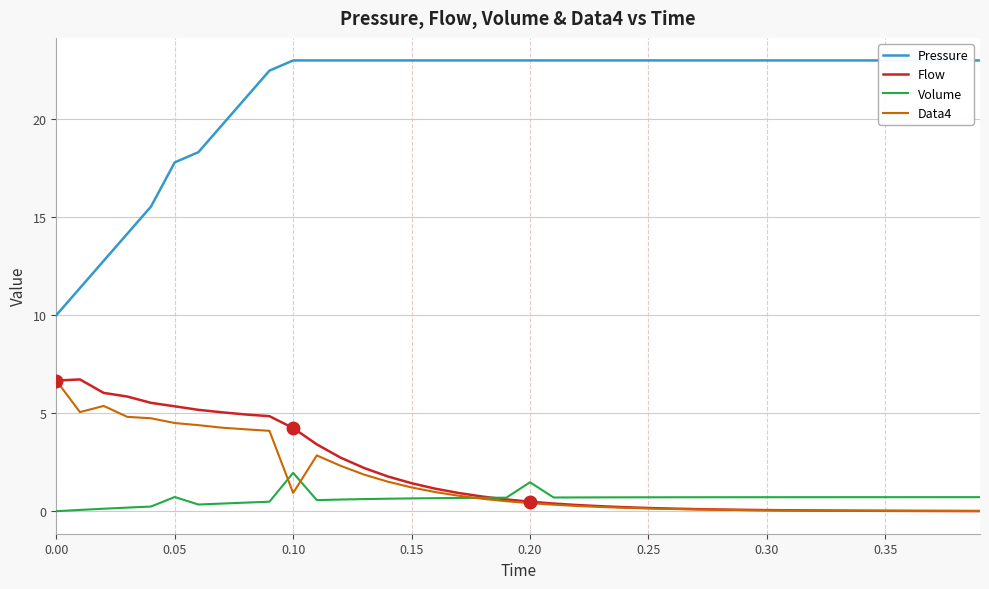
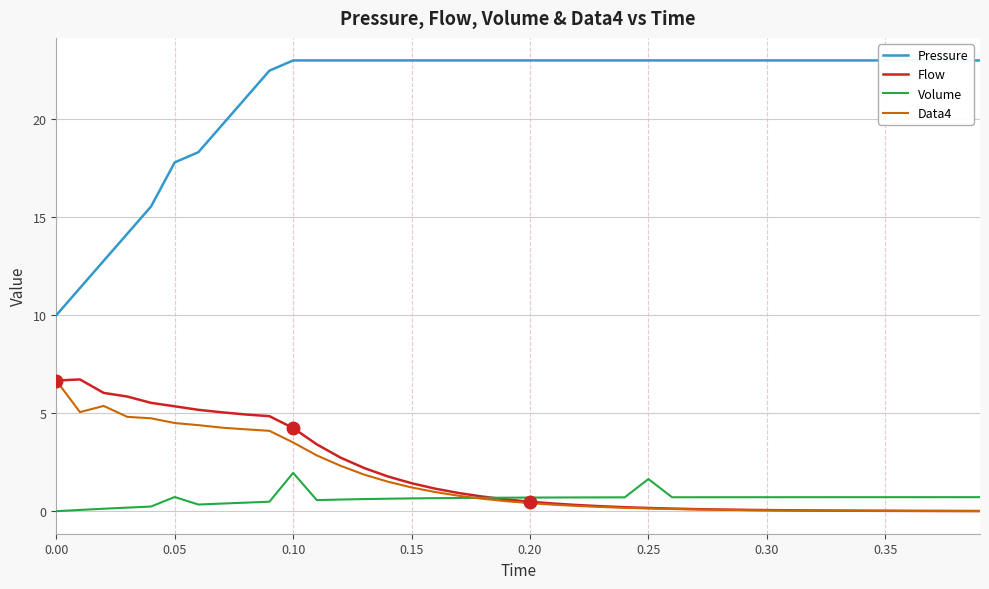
Data4, 0.10: 0.9 -> 3.5
Volume, 0.20: 1.5 -> 0.7
Volume, 0.25: 0.7 -> 1.6
